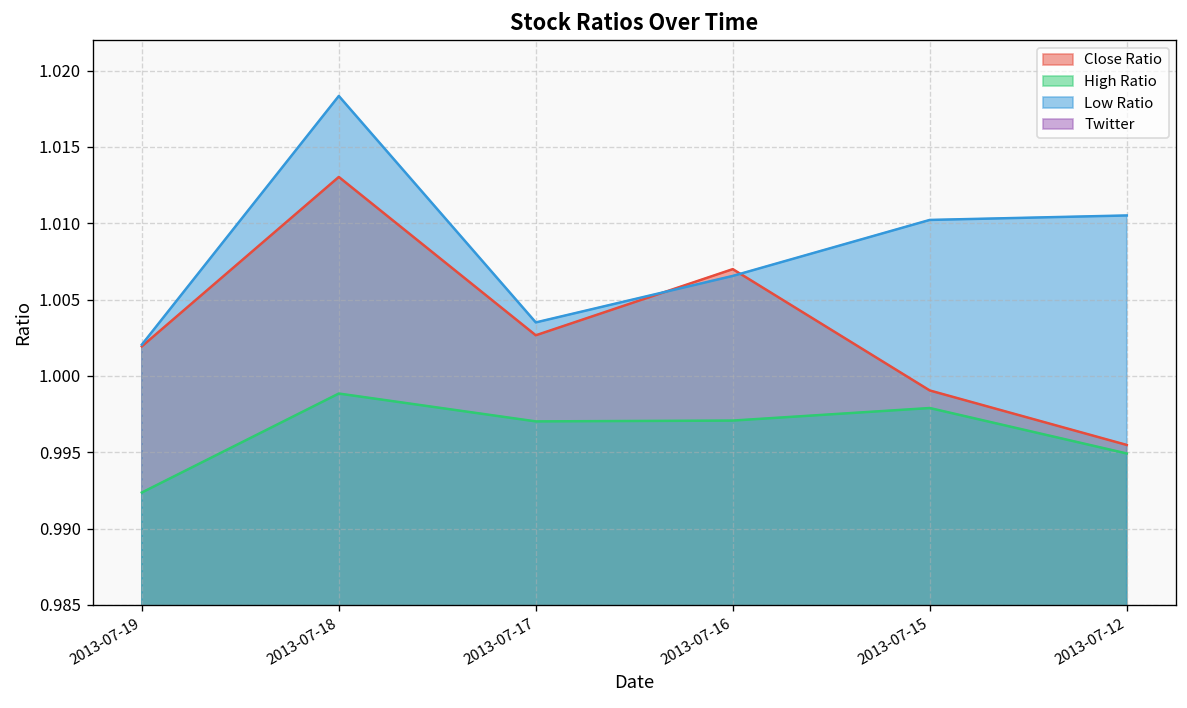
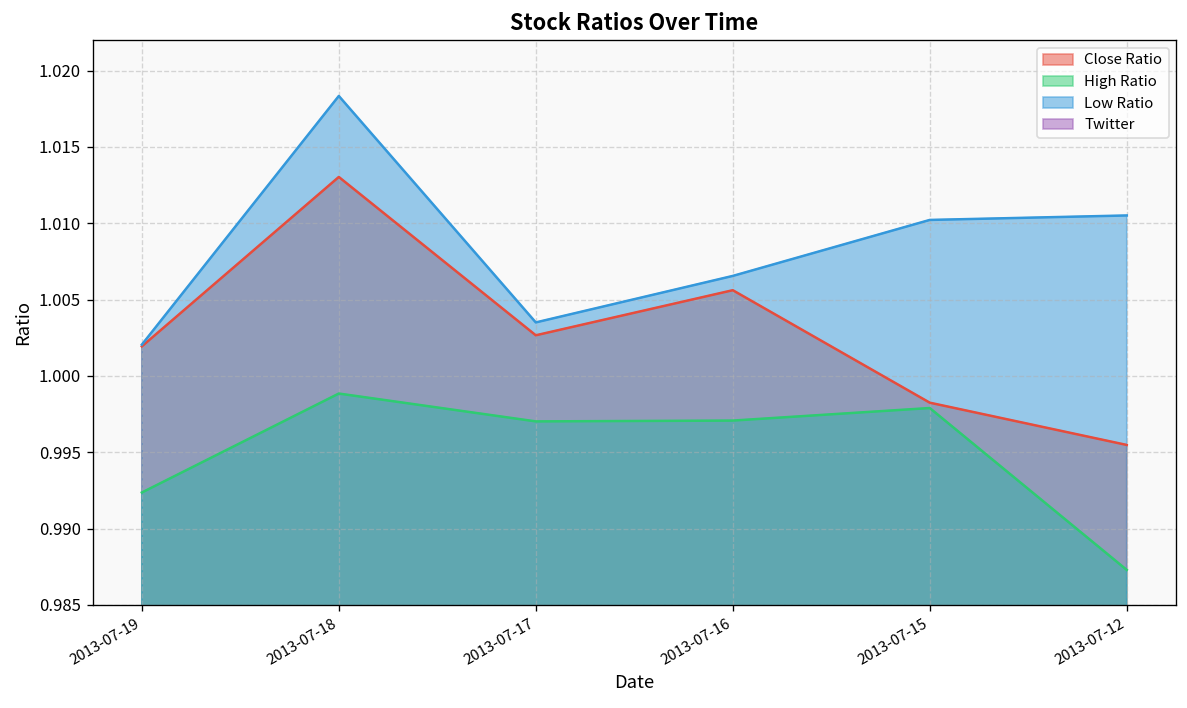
Close Ratio, 2013-07-16: 1.0070 -> 1.0056
Close Ratio, 2013-07-15: 0.9990 -> 0.9982
High Ratio, 2013-07-12: 0.9949 -> 0.9873
